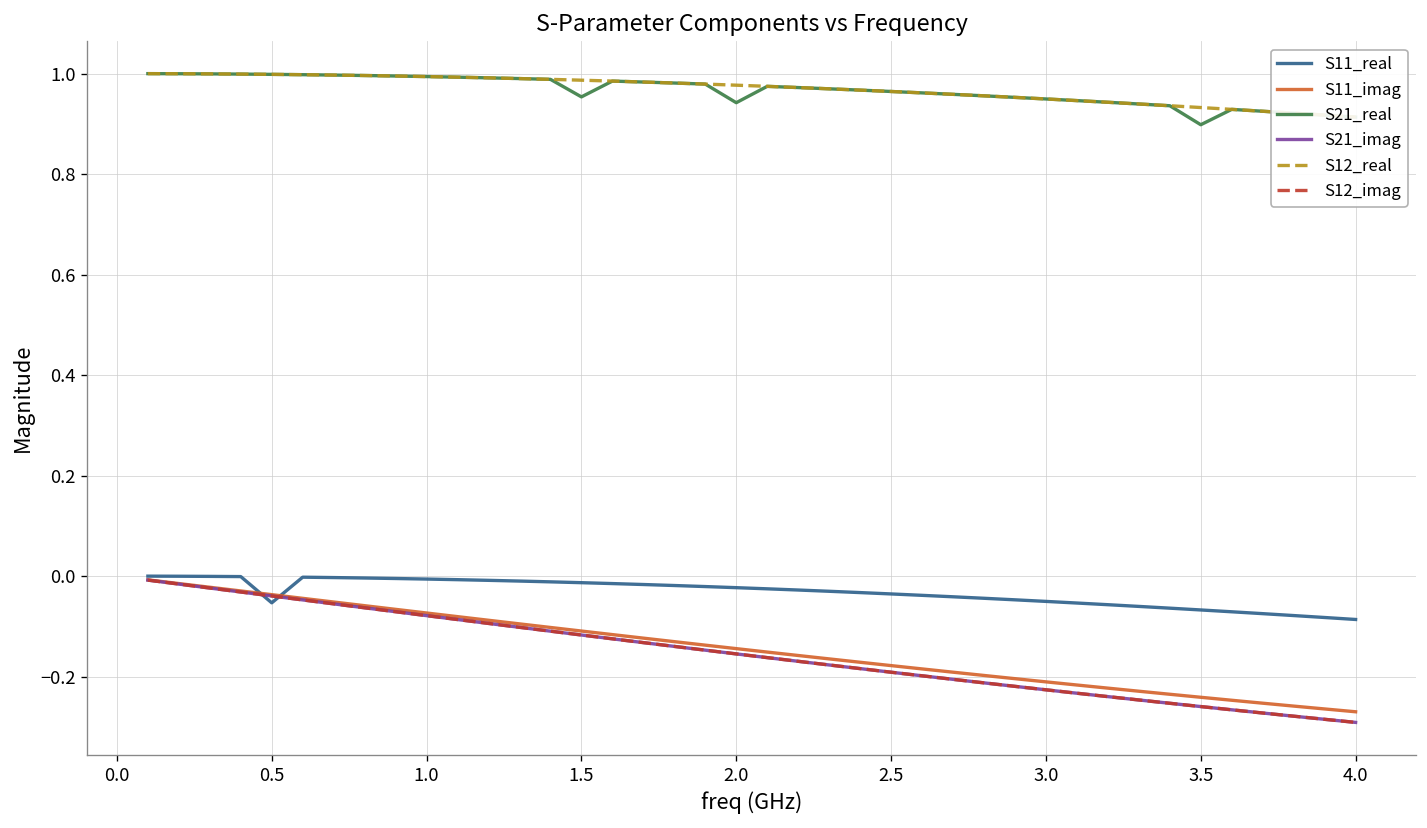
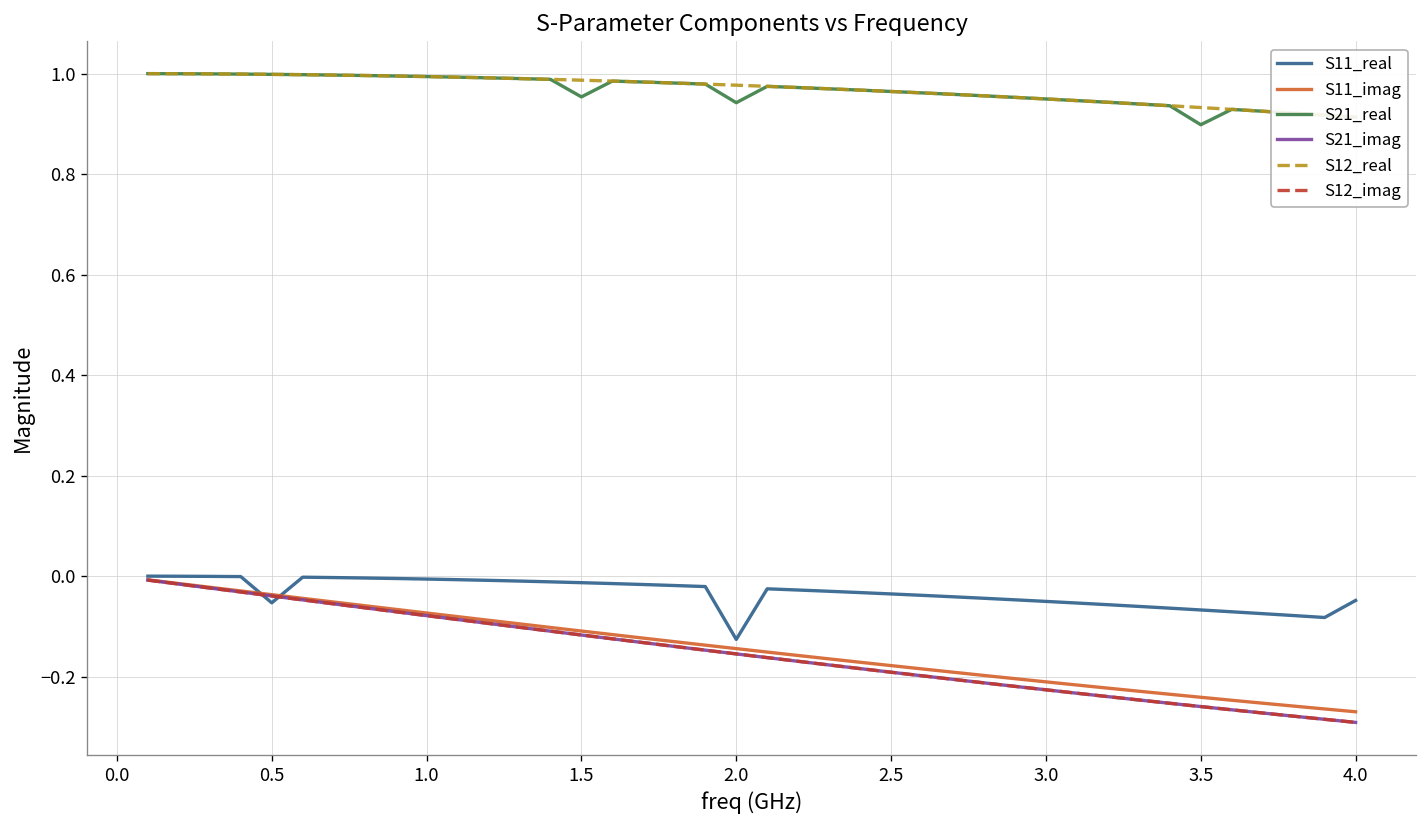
S11_real, 2.0: -0.02 -> -0.13
S11_real, 4.0: -0.09 -> -0.05
